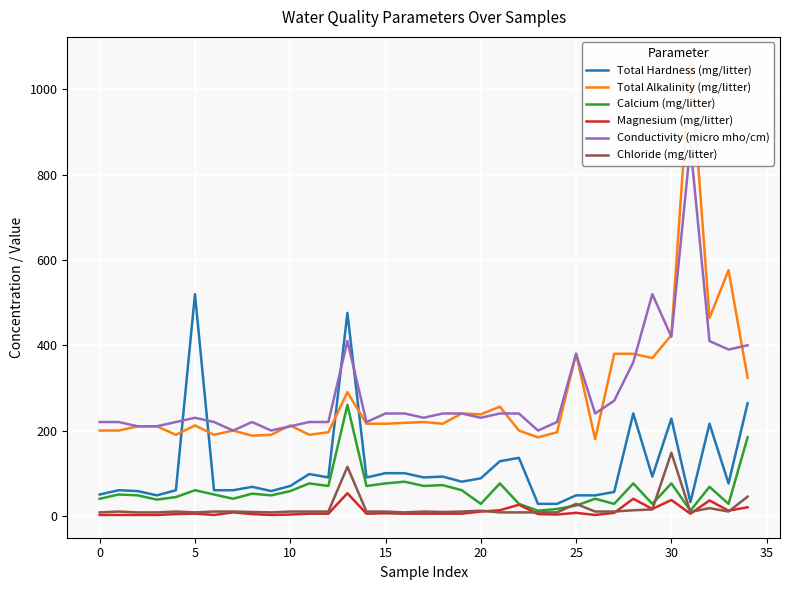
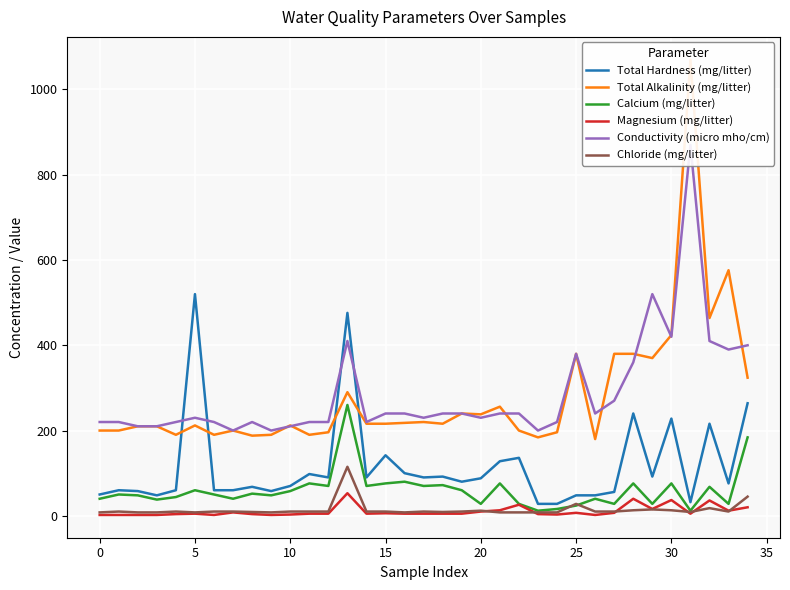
Total Hardness (mg/litter), 15: 100 -> 140
Chloride (mg/litter), 30: 150 -> 10
